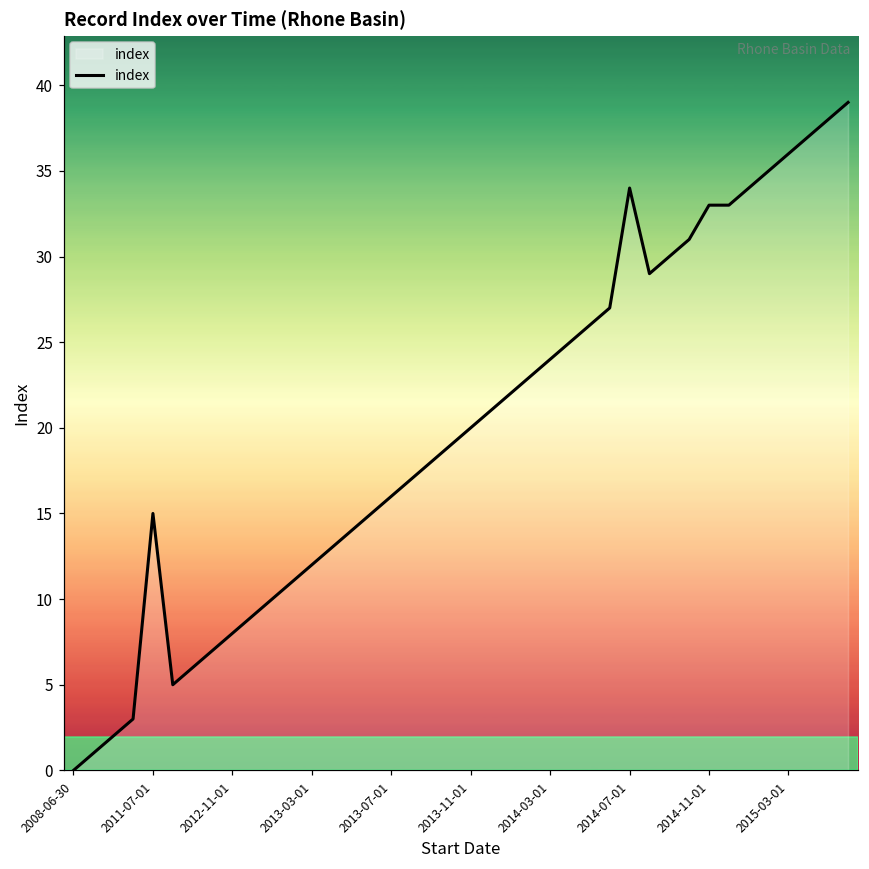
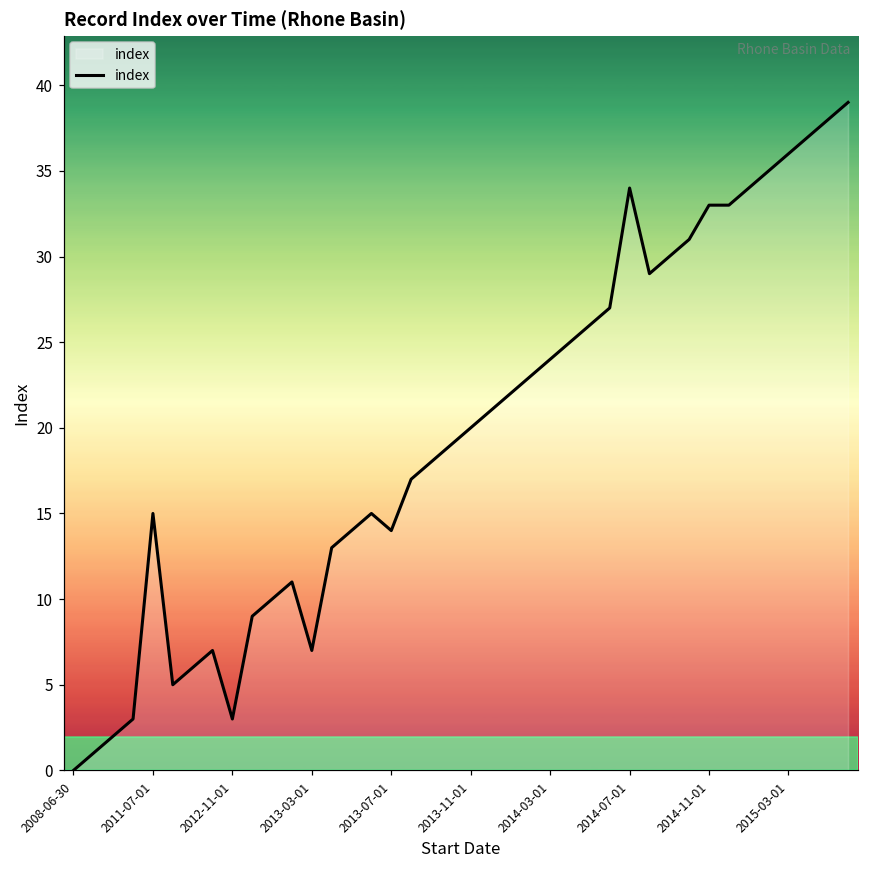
2012-11-01: 8 -> 3
2013-03-01: 12 -> 7
2013-07-01: 16 -> 14
